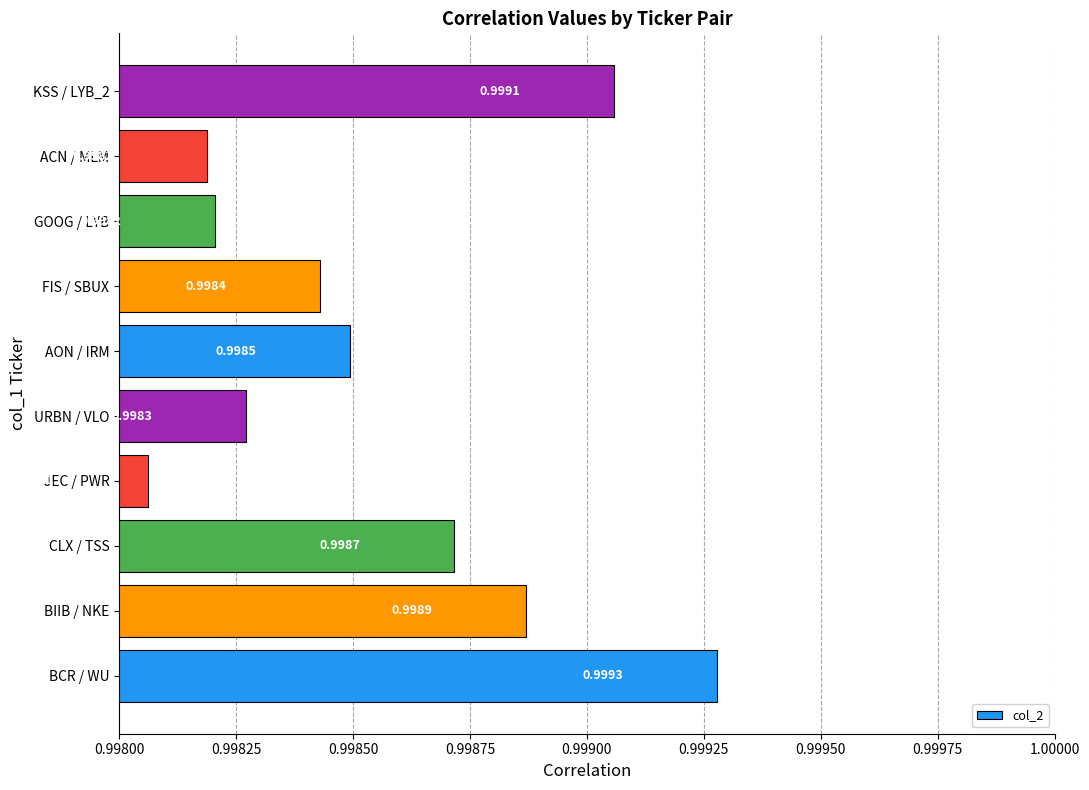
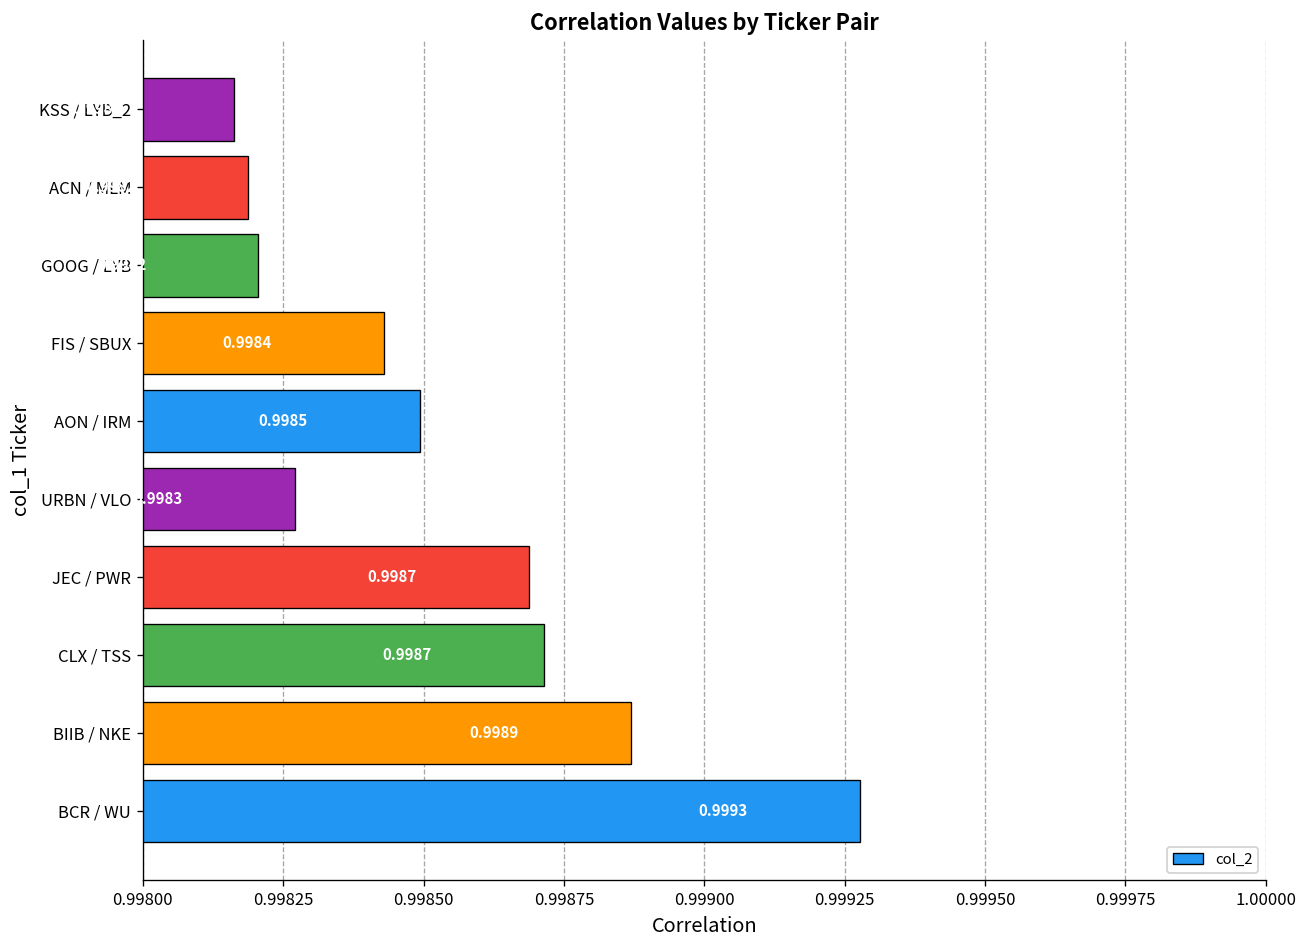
KSS / LYB_2: 0.99906 -> 0.99816
JEC / PWR: 0.99806 -> 0.99869
